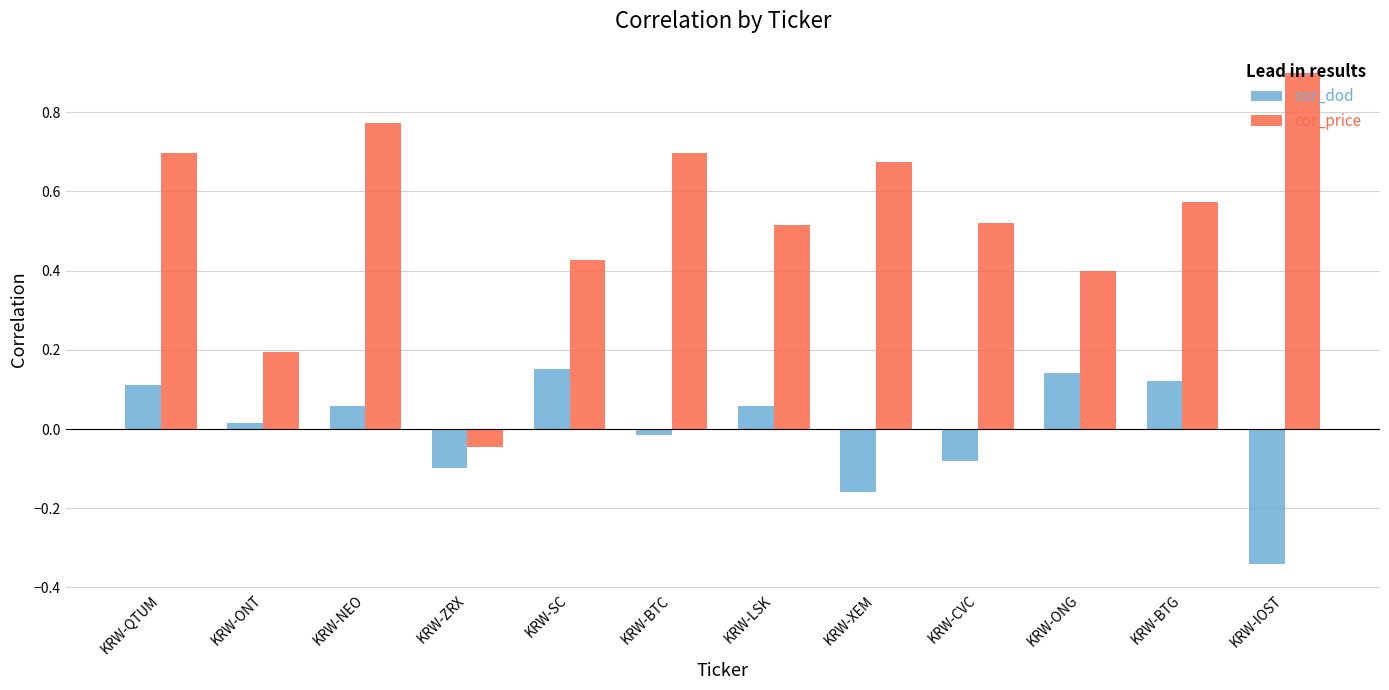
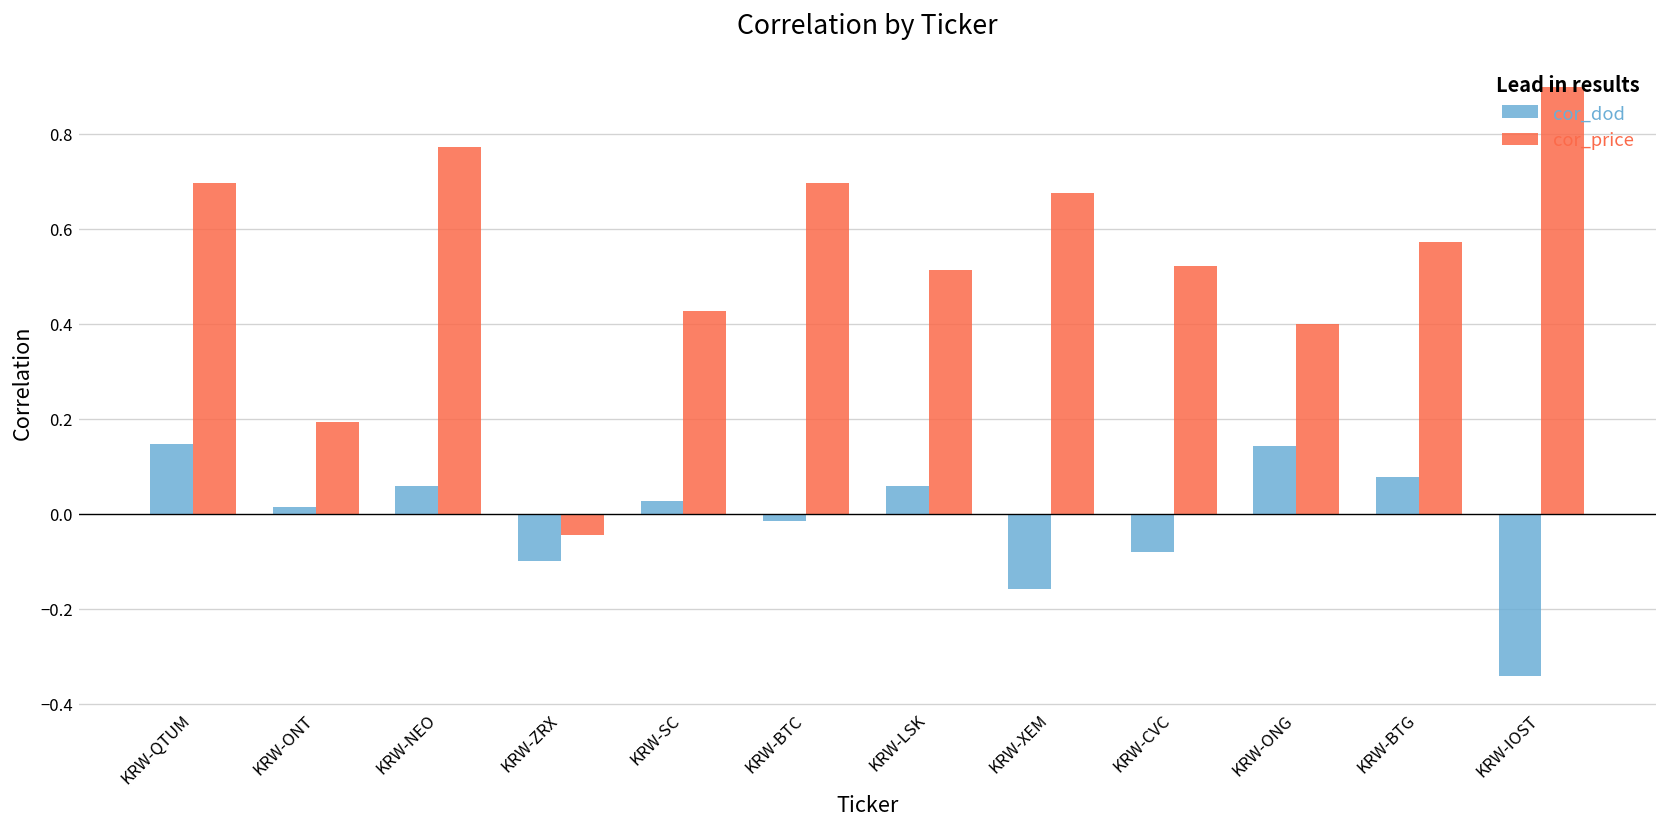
cor_dod, KRW-QTUM: 0.11 -> 0.15
cor_dod, KRW-SC: 0.15 -> 0.03
cor_dod, KRW-BTG: 0.12 -> 0.08
